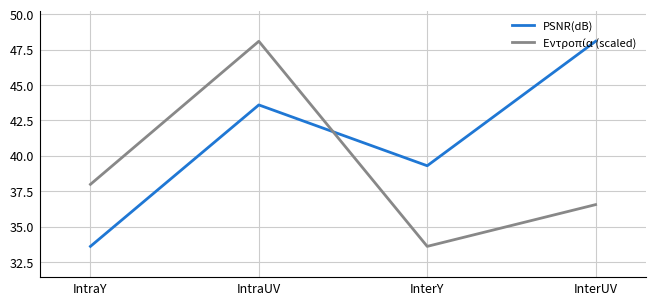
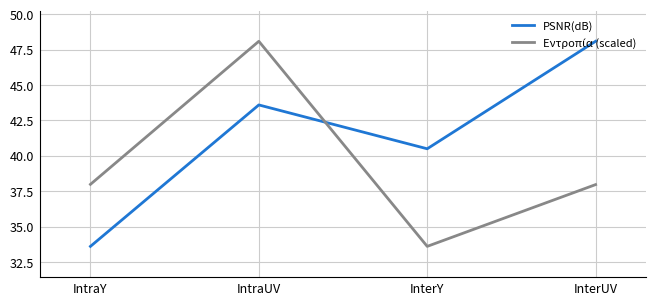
PSNR(dB), InterY: 39.3 -> 40.5
Εντροπία (scaled), InterUV: 36.6 -> 38.0
